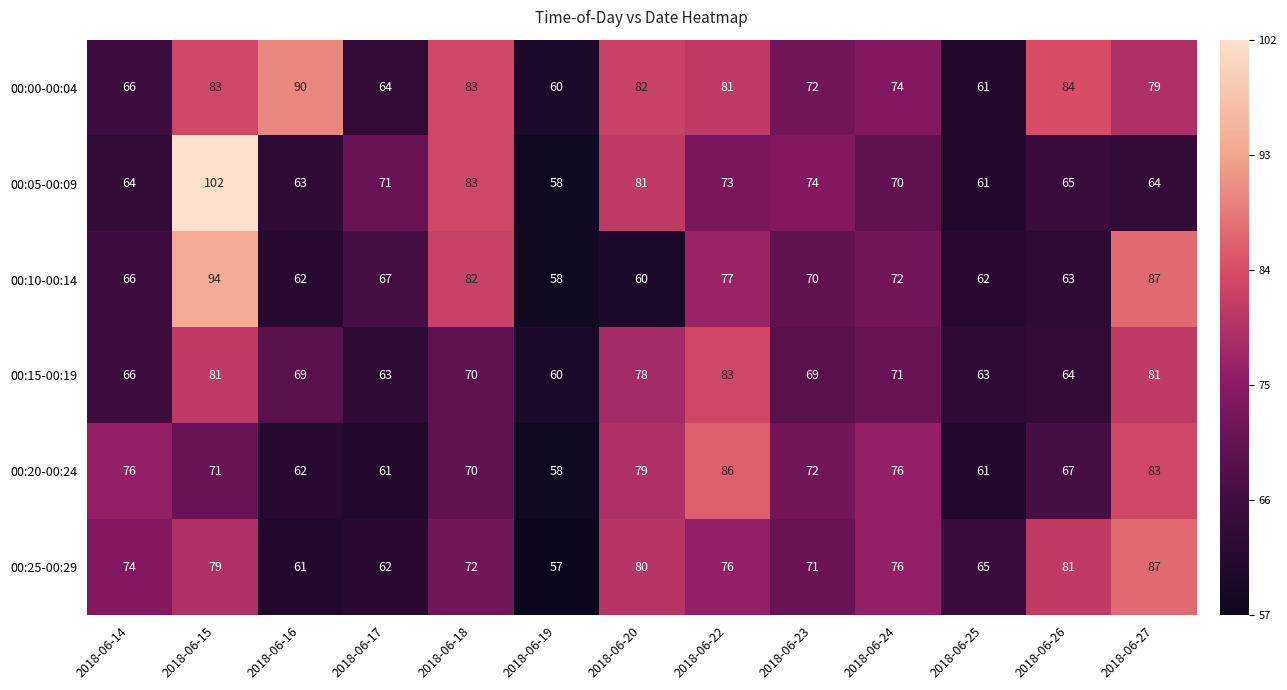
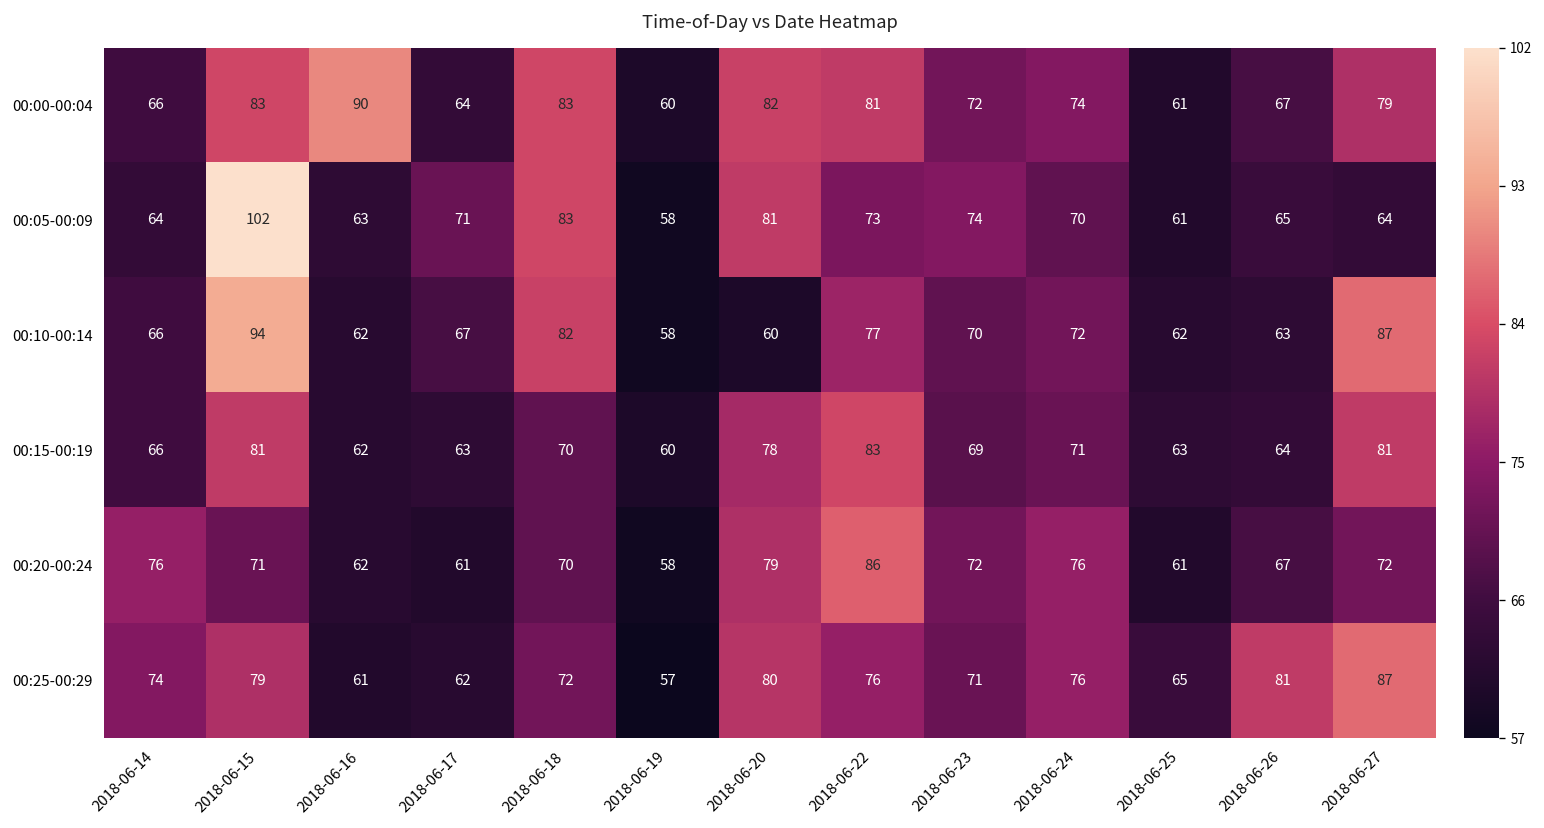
00:00-00:04, 2018-06-26: 84 -> 67
00:15-00:19, 2018-06-16: 69 -> 62
00:20-00:24, 2018-06-27: 83 -> 72
